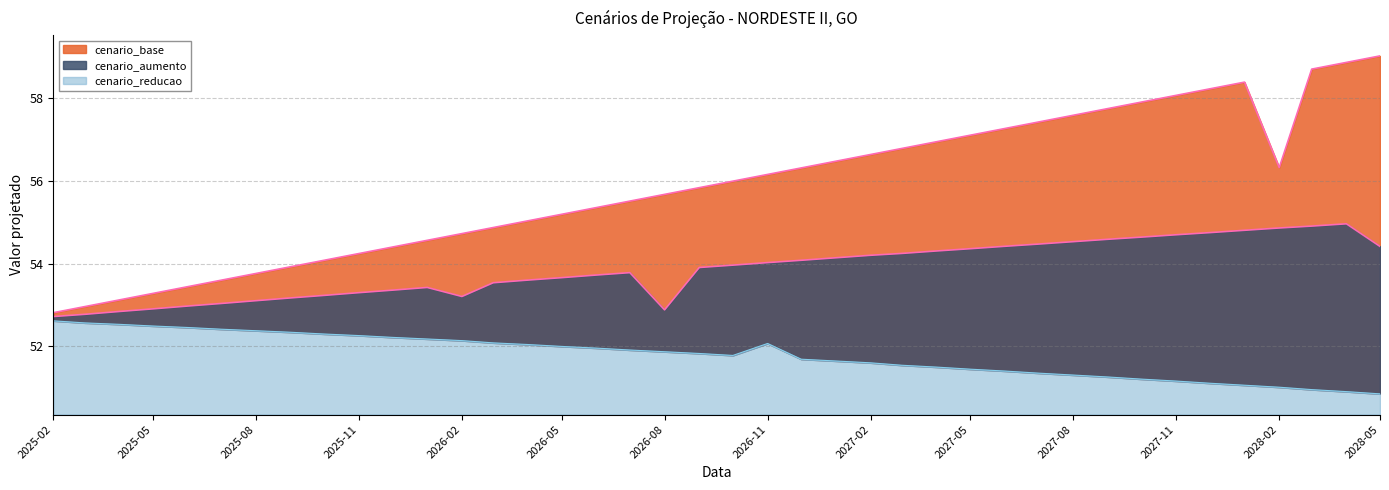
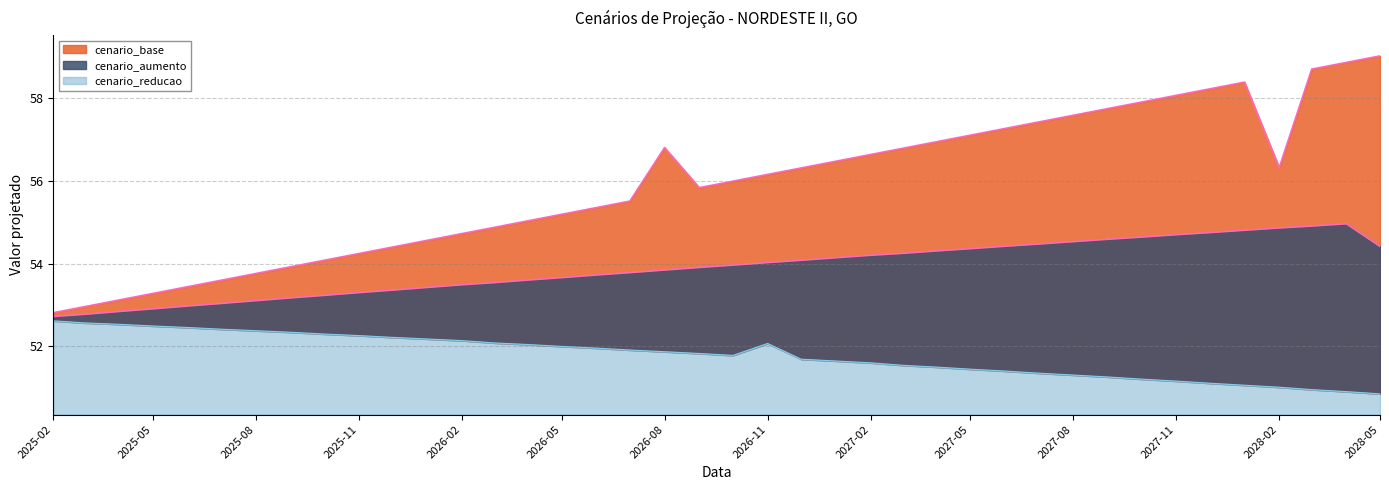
cenario_aumento, 2026-02: 53.2 -> 53.5
cenario_base, 2026-08: 55.7 -> 56.8
cenario_aumento, 2026-08: 52.9 -> 53.8
